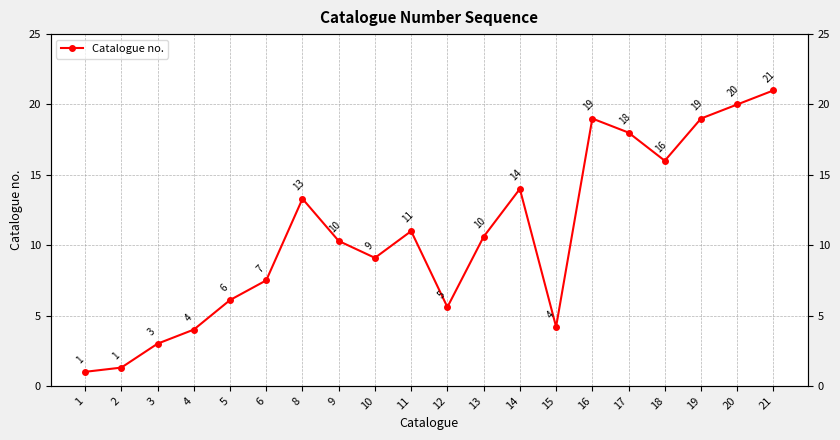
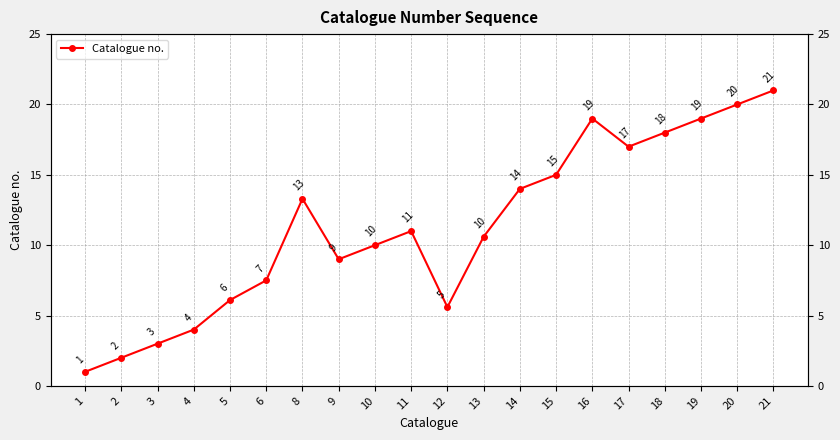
2: 1 -> 2
9: 10 -> 9
10: 9 -> 10
15: 4 -> 15
17: 18 -> 17
18: 16 -> 18
